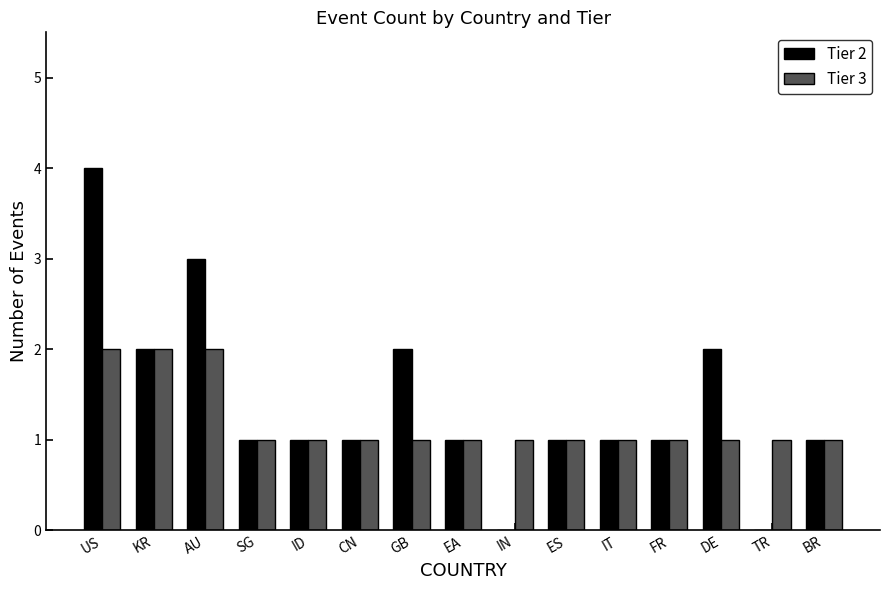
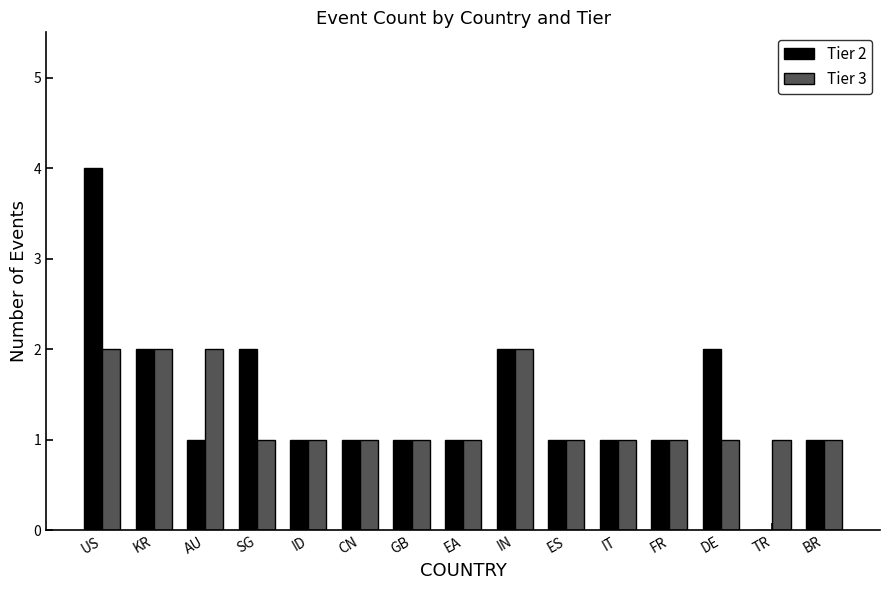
Tier 2, AU: 3 -> 1
Tier 2, SG: 1 -> 2
Tier 2, GB: 2 -> 1
Tier 2, IN: 0 -> 2
Tier 3, IN: 1 -> 2
